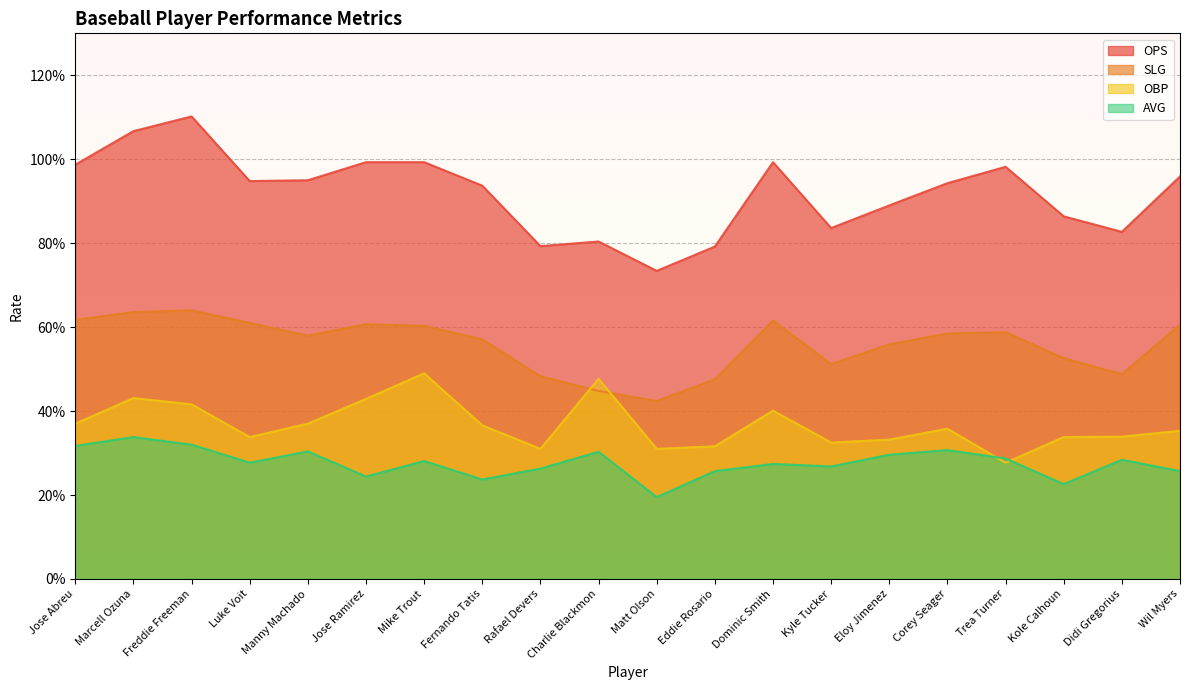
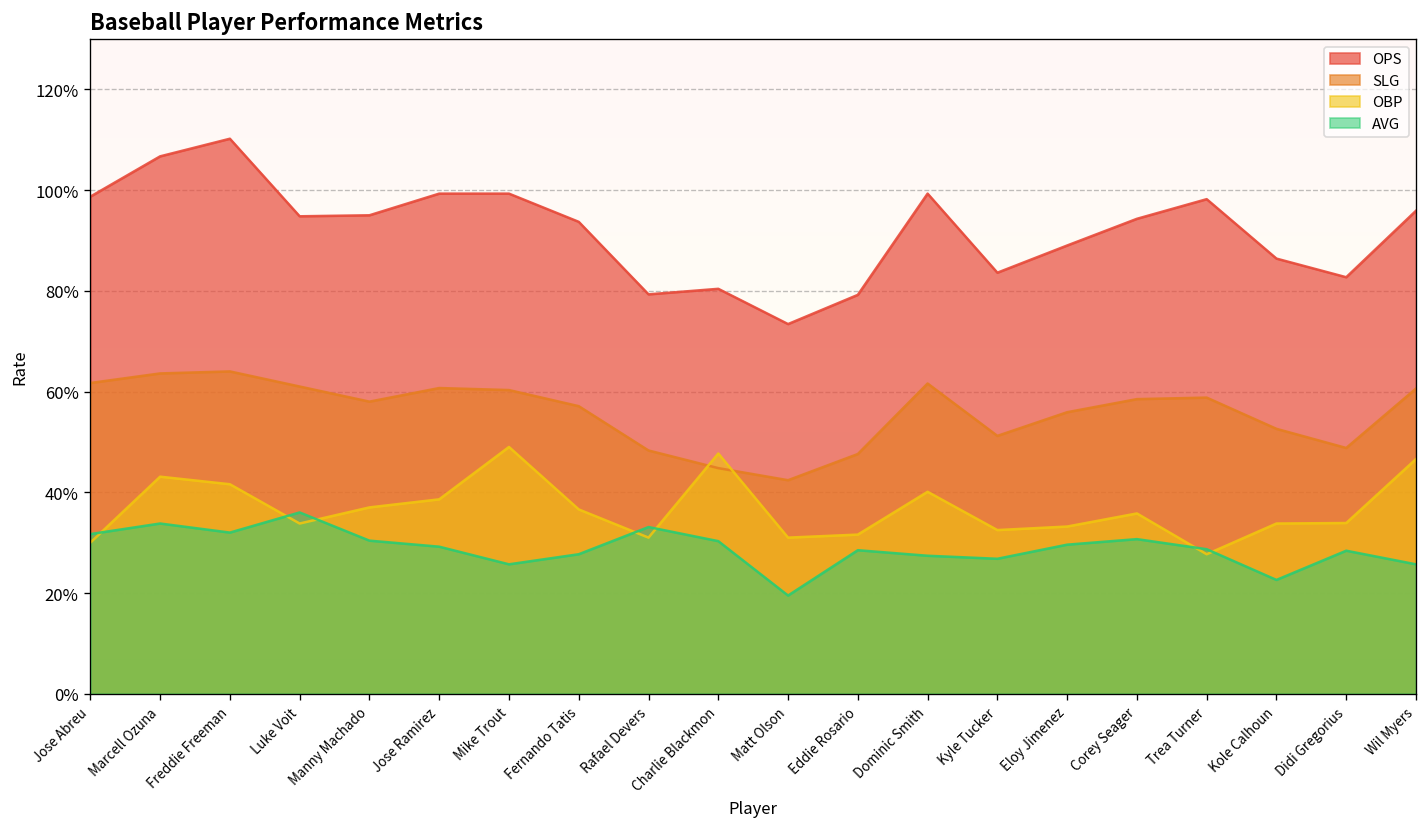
OBP, Jose Abreu: 37% -> 30%
AVG, Luke Voit: 28% -> 36%
OBP, Jose Ramirez: 43% -> 39%
AVG, Jose Ramirez: 24% -> 29%
AVG, Mike Trout: 28% -> 26%
AVG, Fernando Tatis: 24% -> 28%
AVG, Rafael Devers: 26% -> 33%
AVG, Eddie Rosario: 26% -> 28%
OBP, Wil Myers: 35% -> 47%
